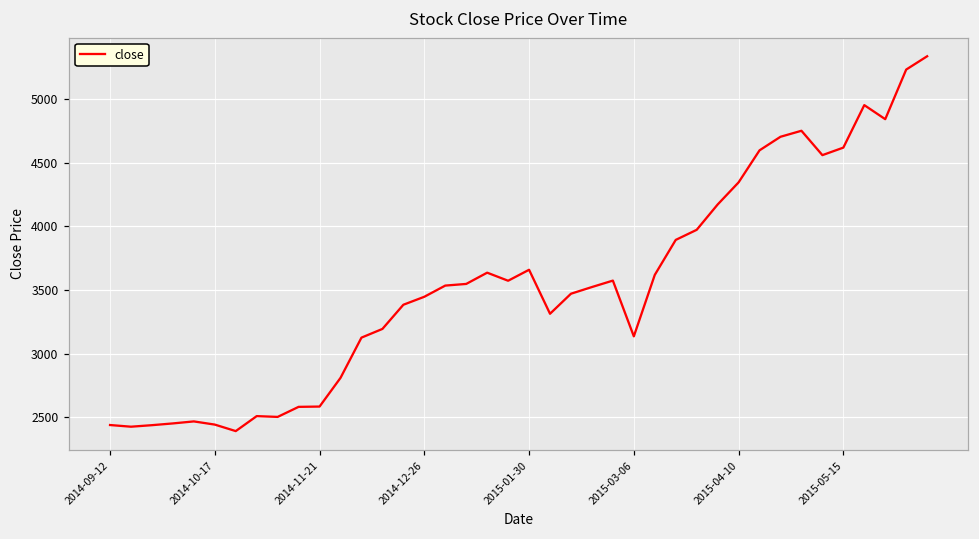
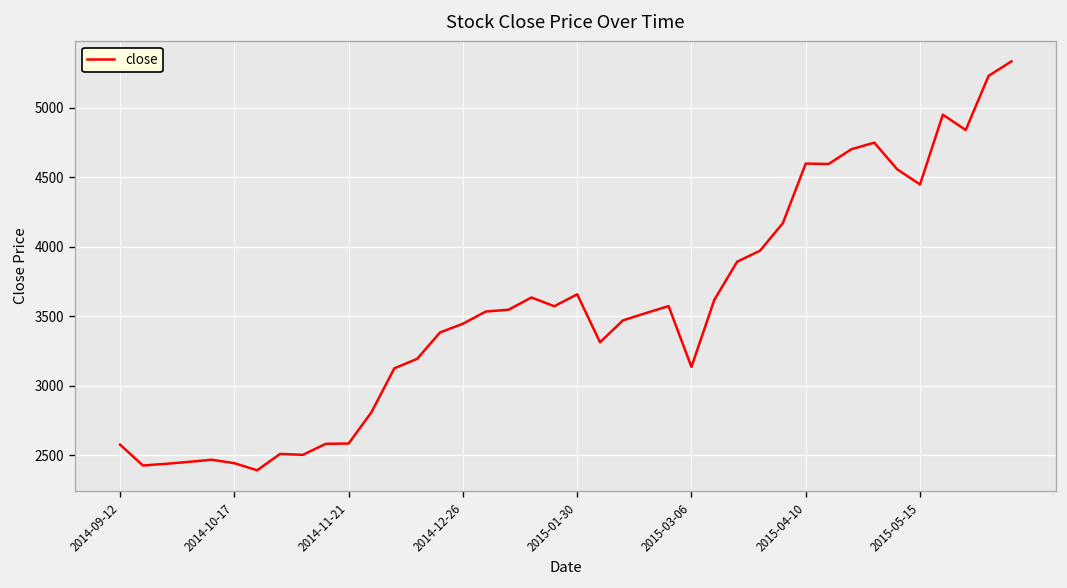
2014-09-12: 2440 -> 2580
2015-04-10: 4340 -> 4600
2015-05-15: 4620 -> 4450
